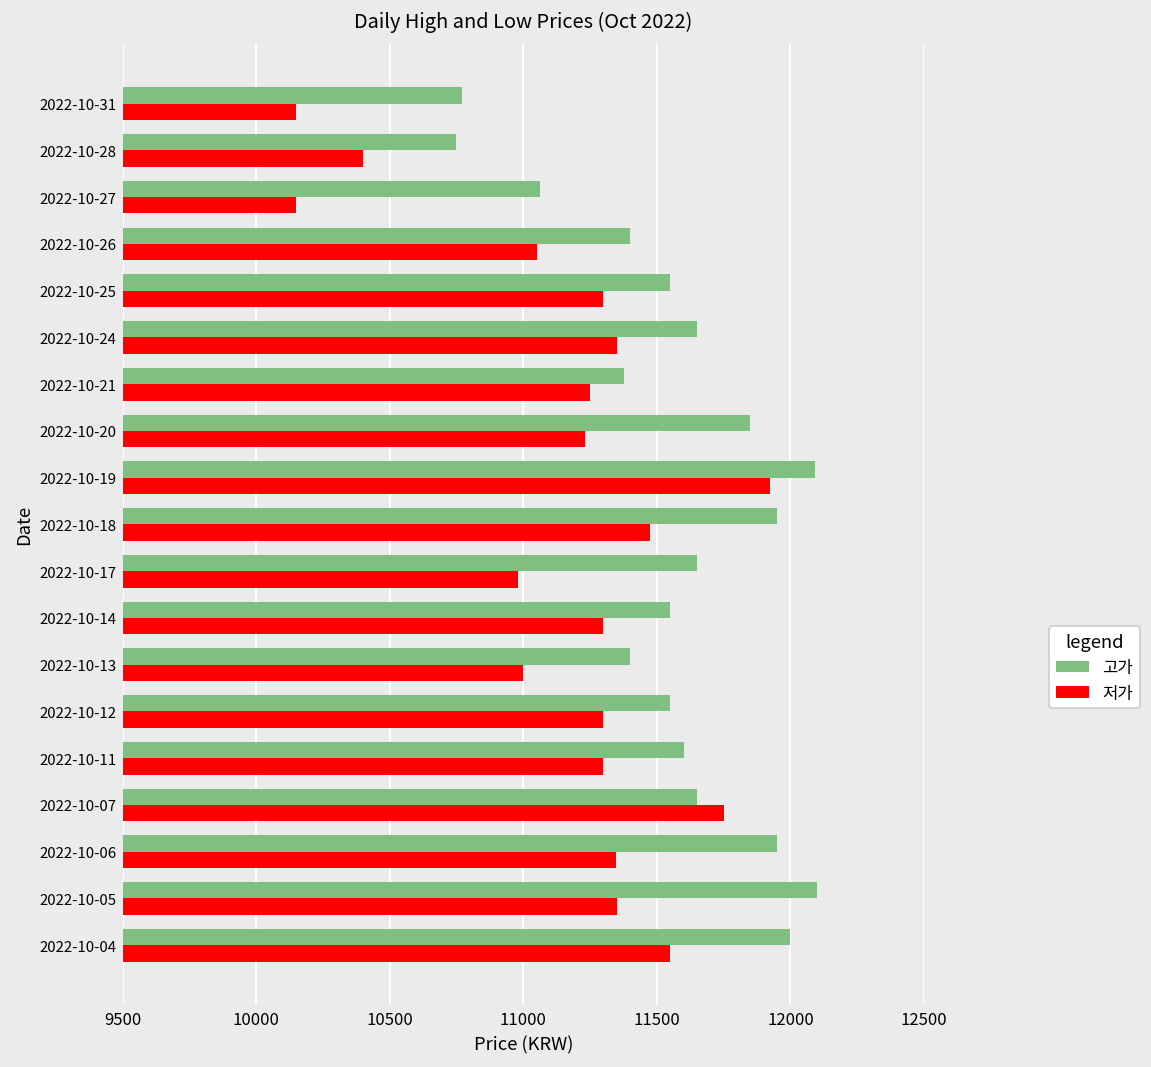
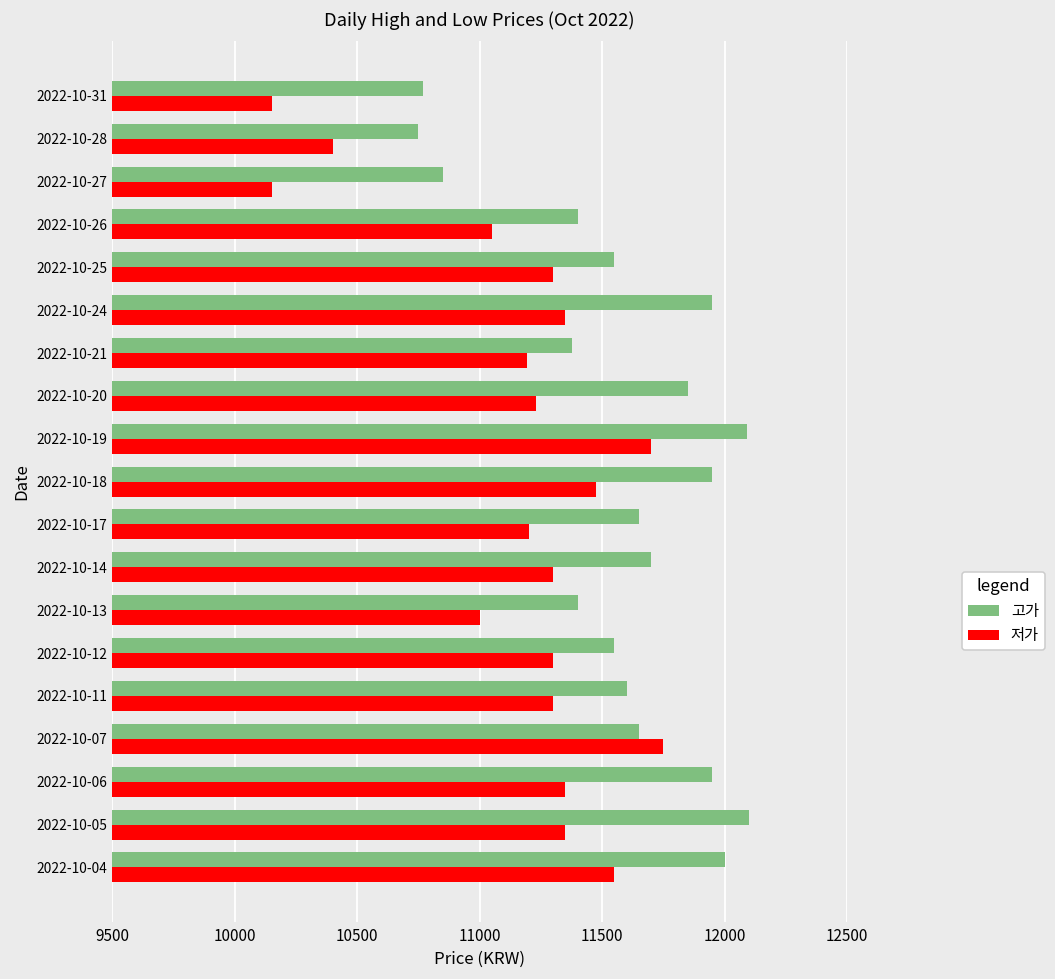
고가, 2022-10-27: 11060 -> 10850
고가, 2022-10-24: 11650 -> 11950
저가, 2022-10-21: 11250 -> 11190
저가, 2022-10-19: 11920 -> 11700
저가, 2022-10-17: 10980 -> 11200
고가, 2022-10-14: 11550 -> 11700
